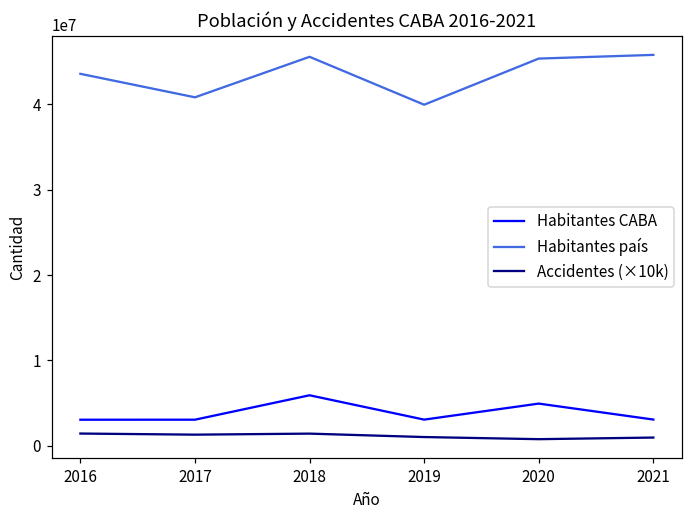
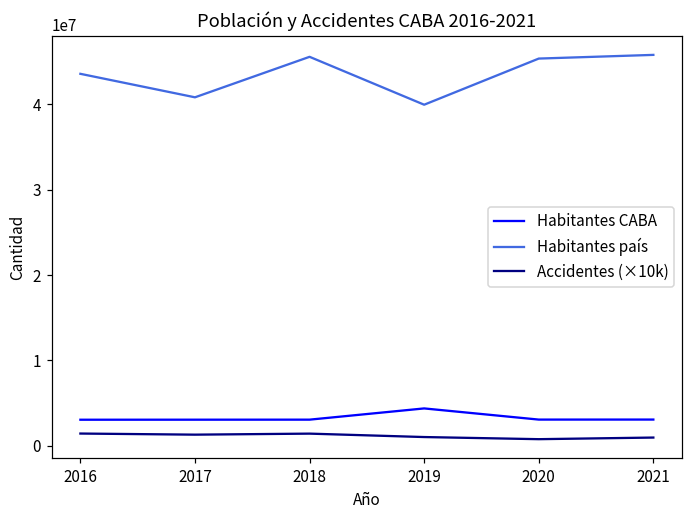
Habitantes CABA, 2018: 6000000 -> 3000000
Habitantes CABA, 2019: 3000000 -> 4000000
Habitantes CABA, 2020: 5000000 -> 3000000
